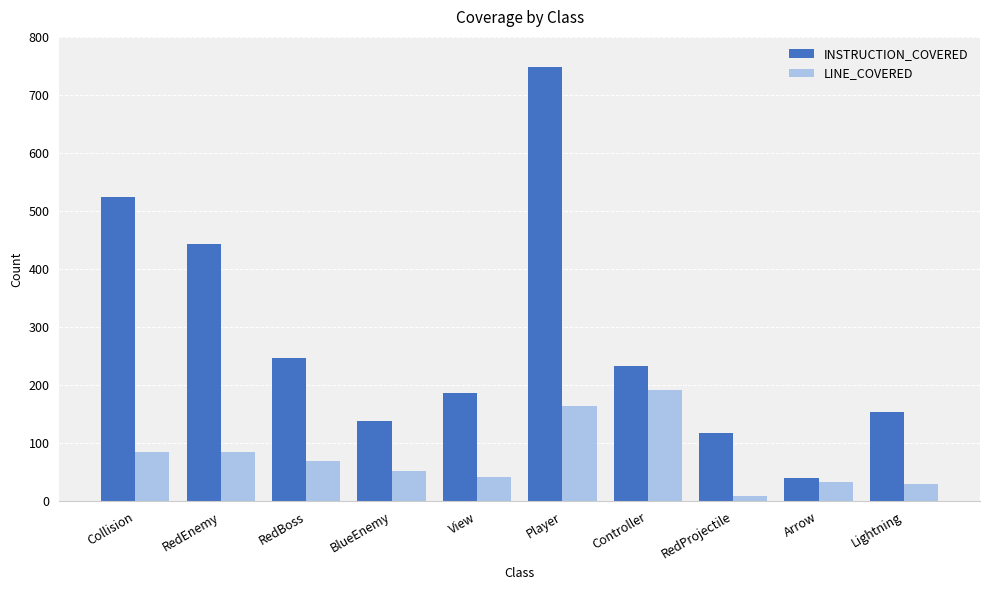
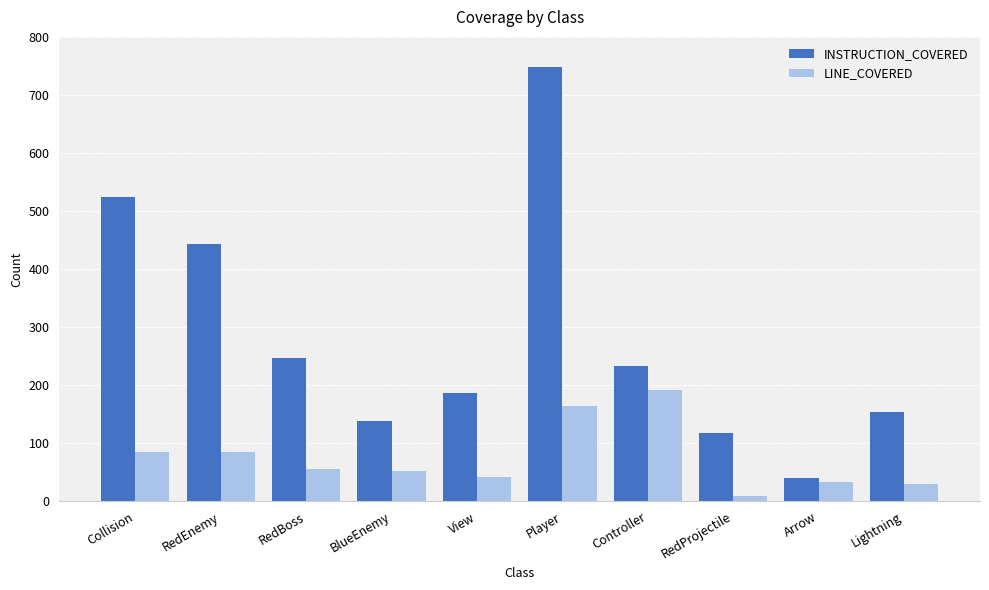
LINE_COVERED, RedBoss: 70 -> 60
